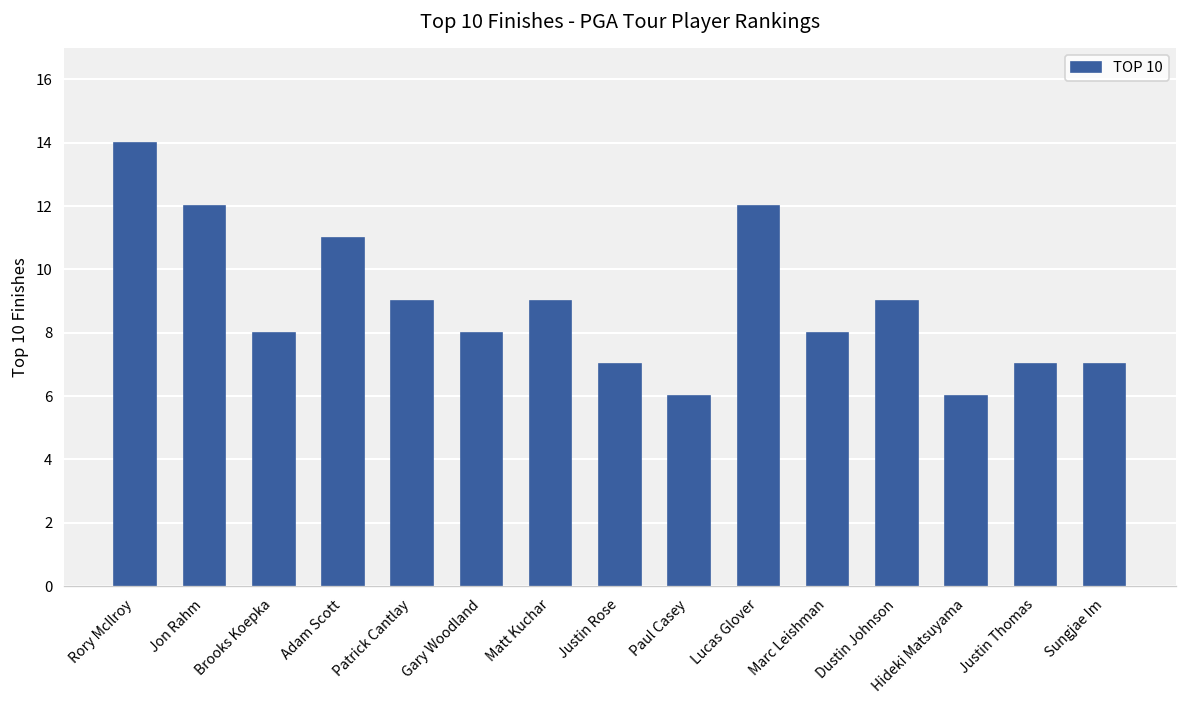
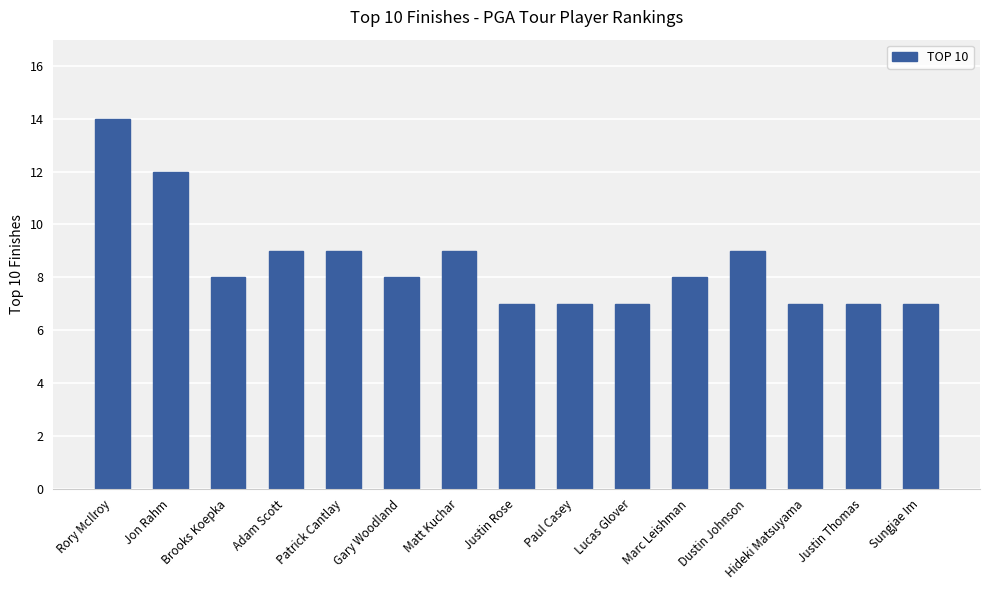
Adam Scott: 11 -> 9
Paul Casey: 6 -> 7
Lucas Glover: 12 -> 7
Hideki Matsuyama: 6 -> 7
